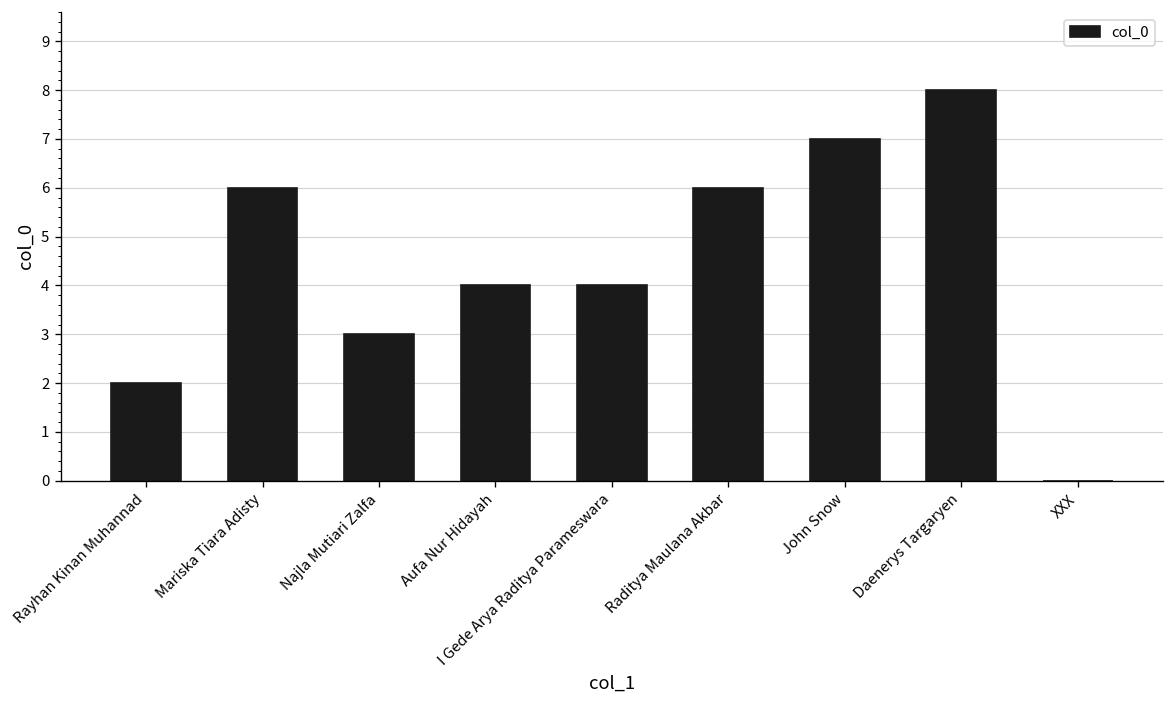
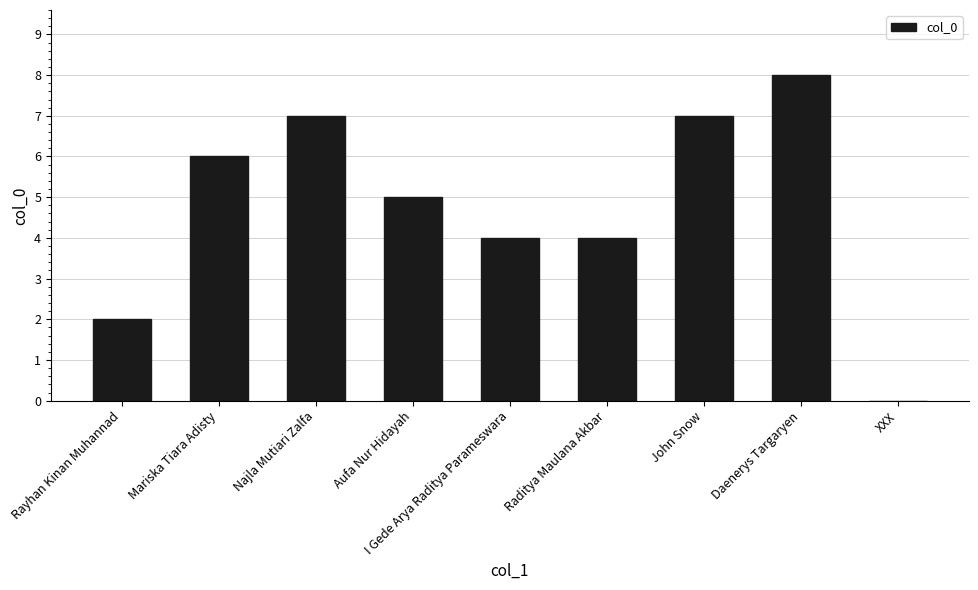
Najla Mutiari Zalfa: 3 -> 7
Aufa Nur Hidayah: 4 -> 5
Raditya Maulana Akbar: 6 -> 4
